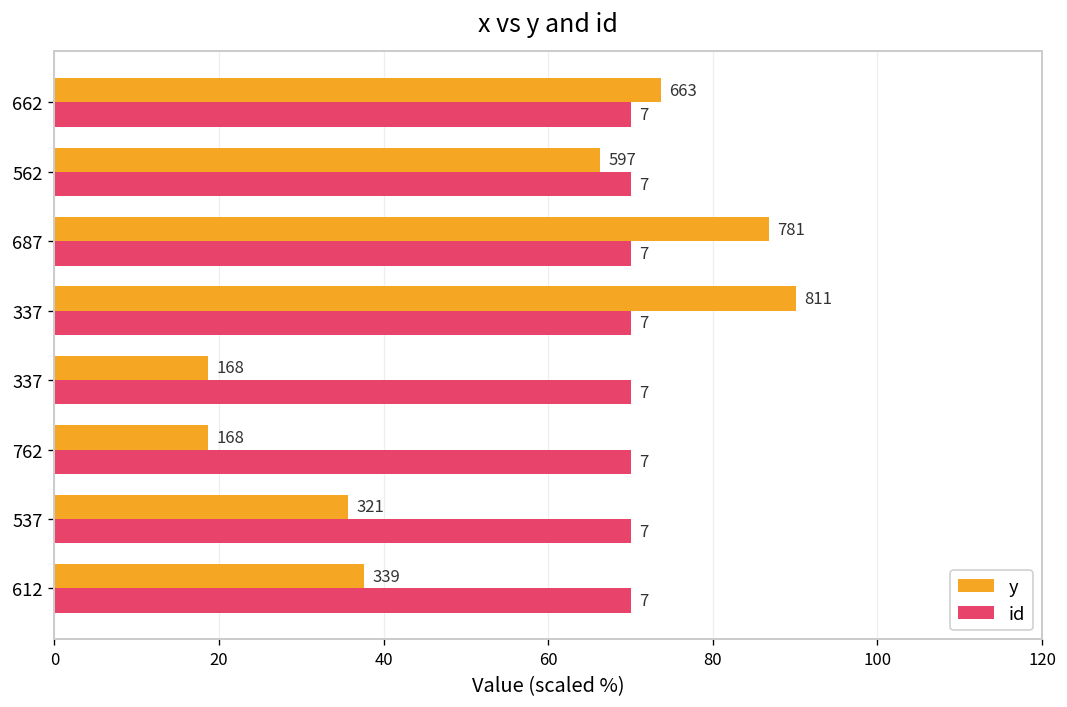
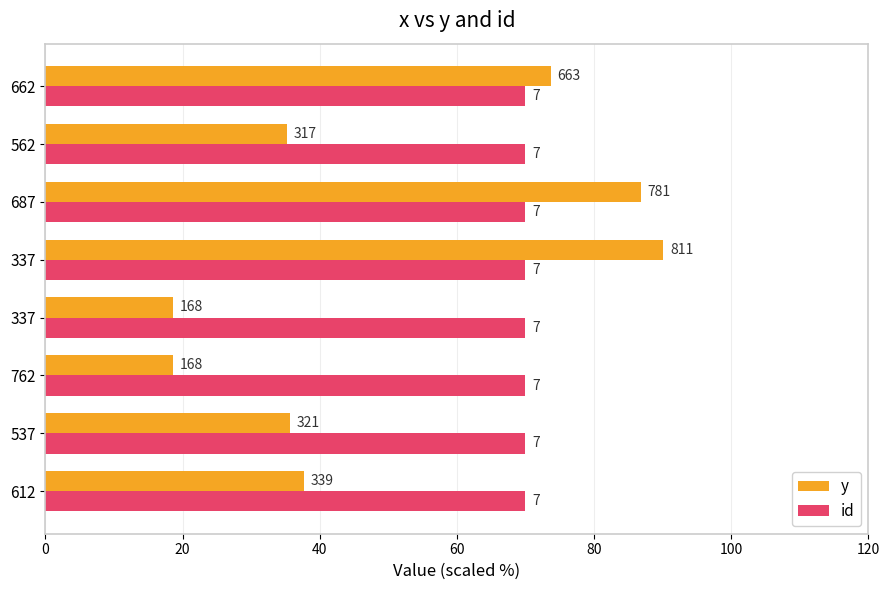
y, 562: 597 -> 317
